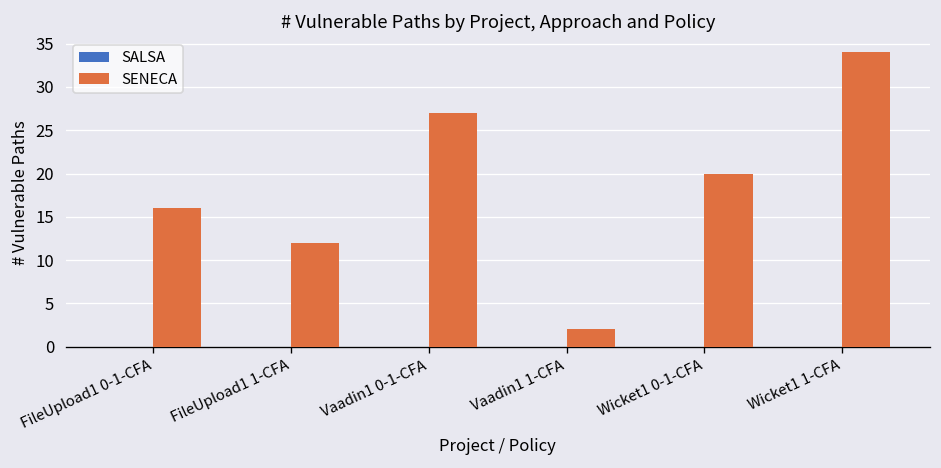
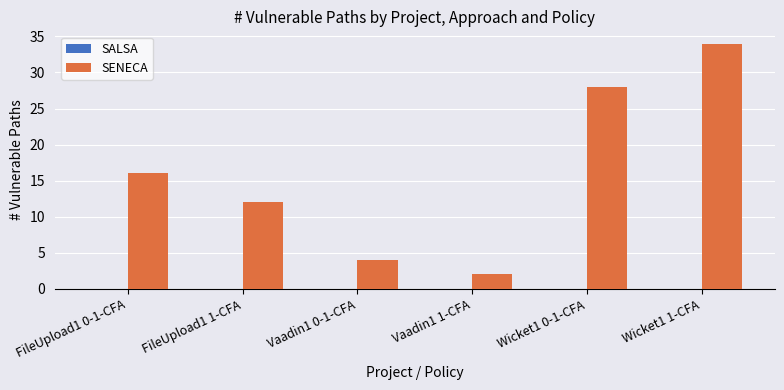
SENECA, Vaadin1 0-1-CFA: 27 -> 4
SENECA, Wicket1 0-1-CFA: 20 -> 28
